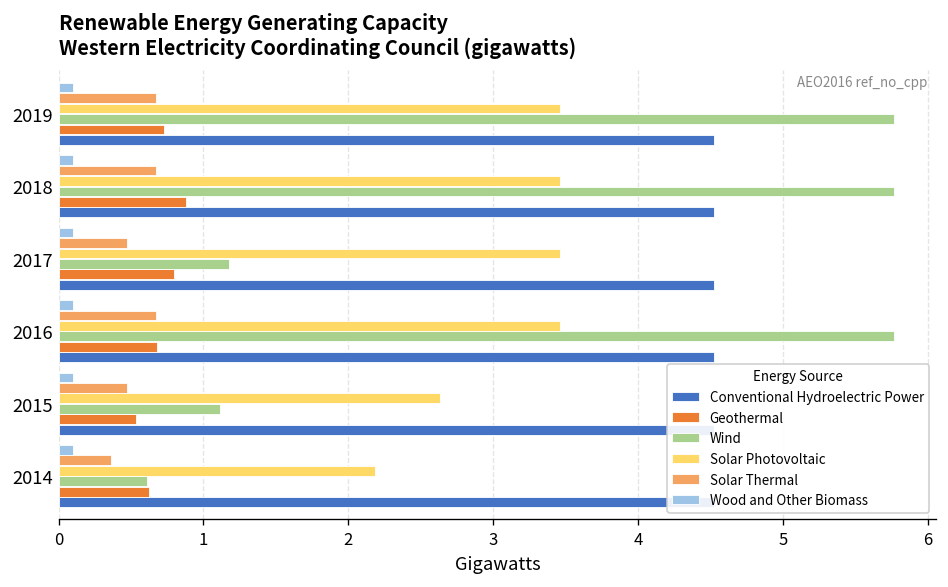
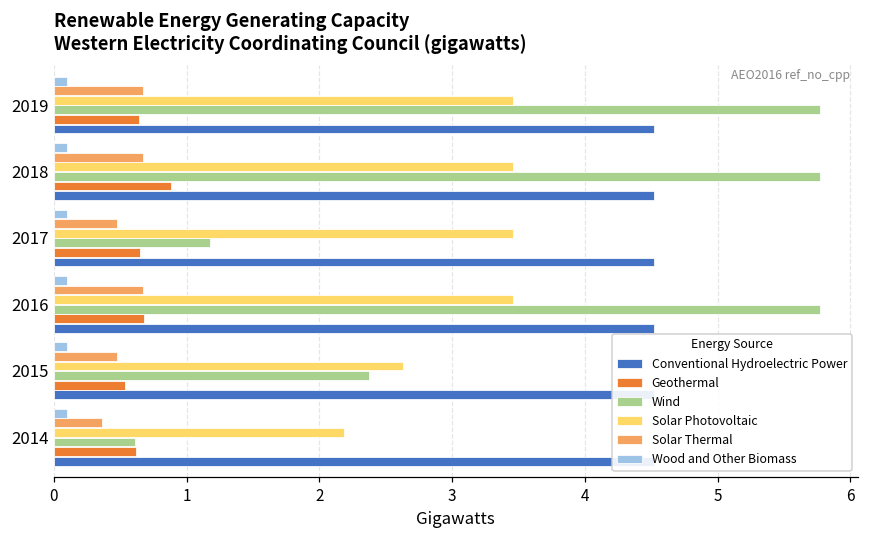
Geothermal, 2019: 0.73 -> 0.64
Geothermal, 2017: 0.80 -> 0.65
Wind, 2015: 1.11 -> 2.37
